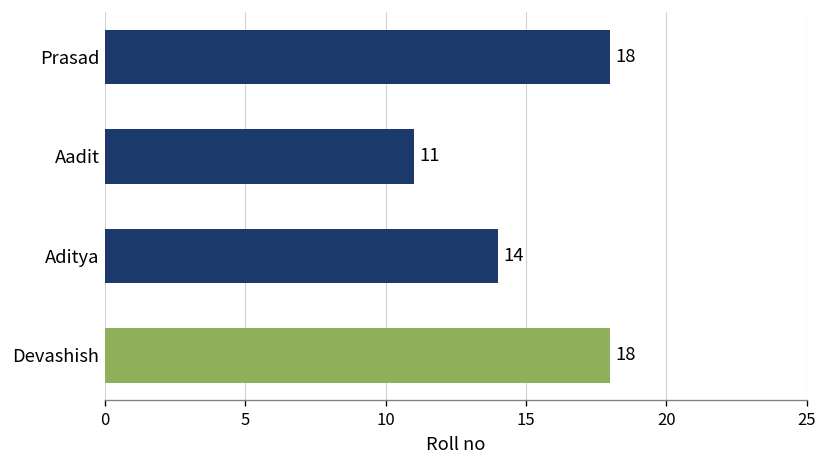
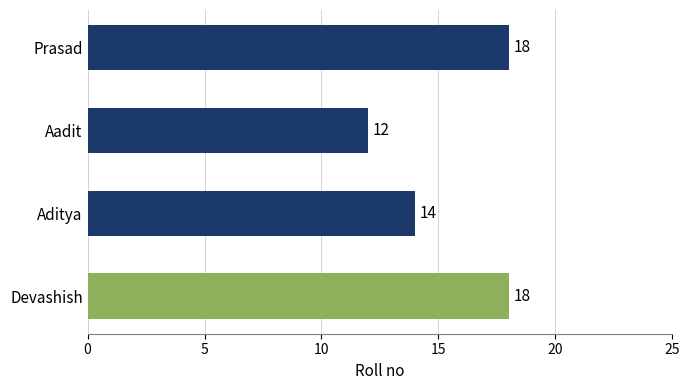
Aadit: 11 -> 12
